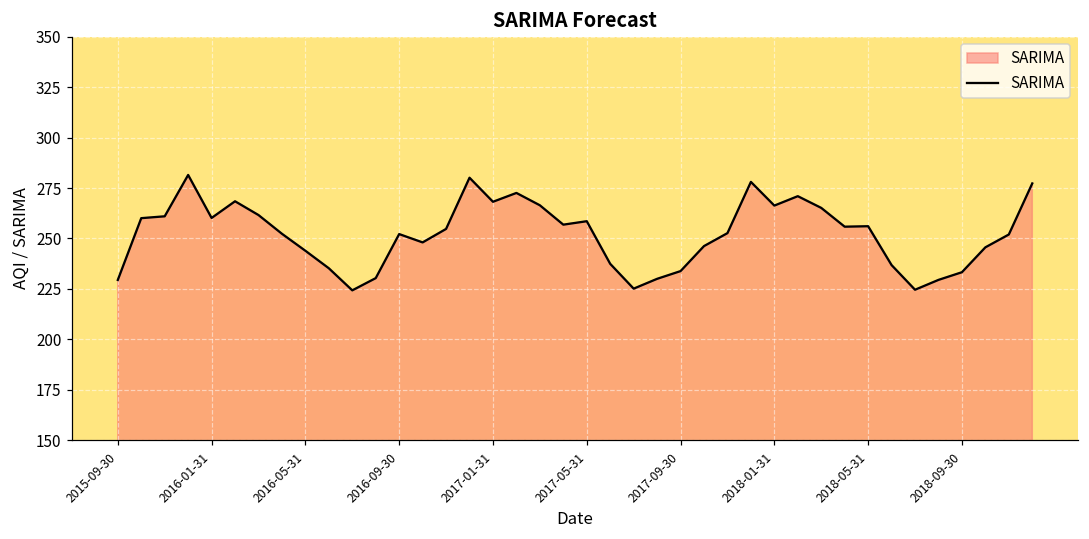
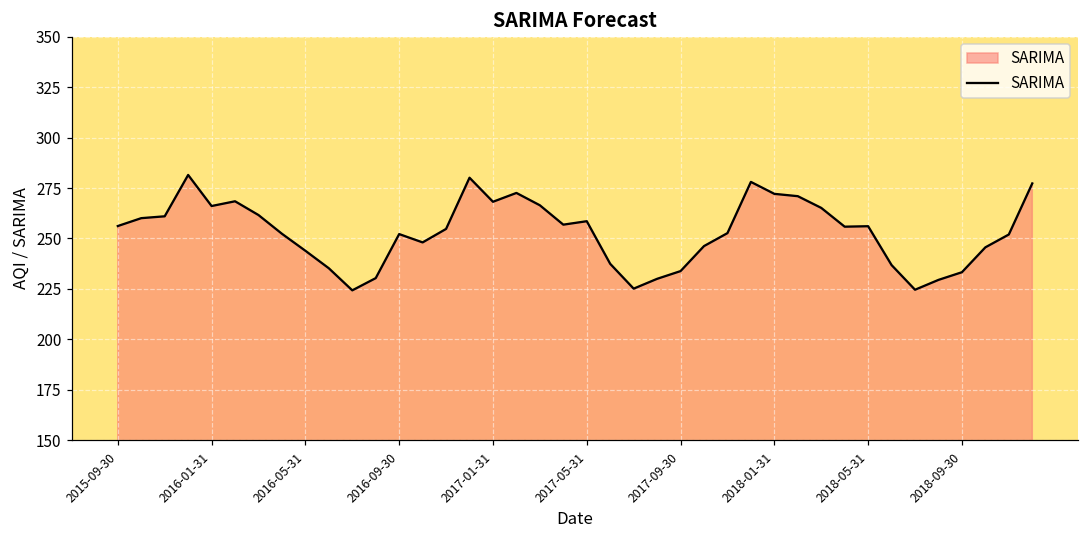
2015-09-30: 229 -> 256
2016-01-31: 260 -> 266
2018-01-31: 266 -> 272
